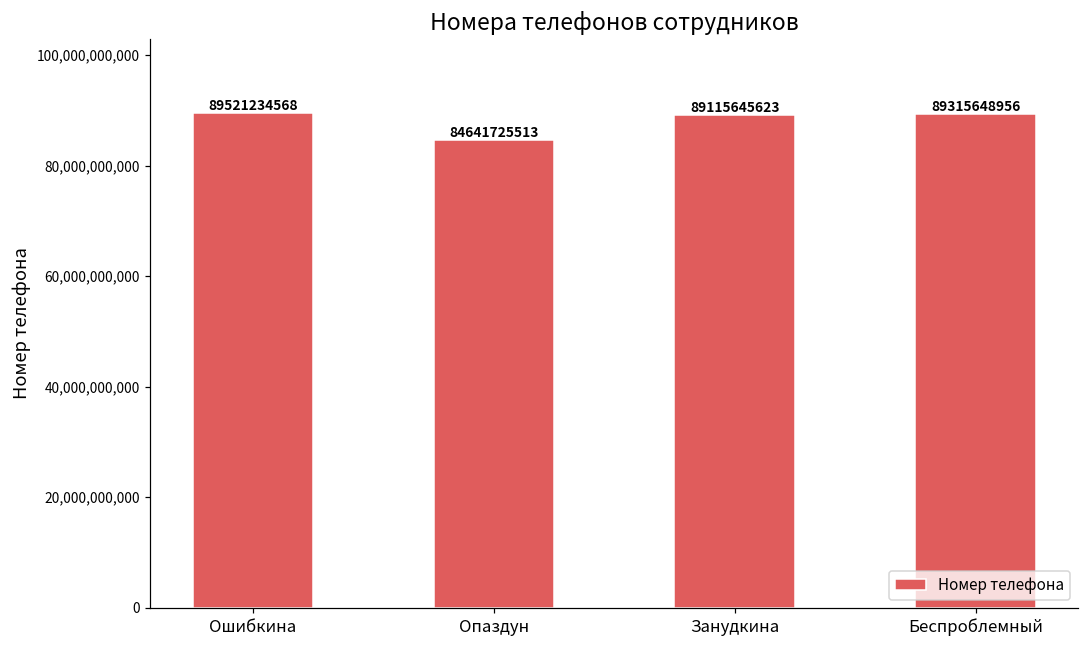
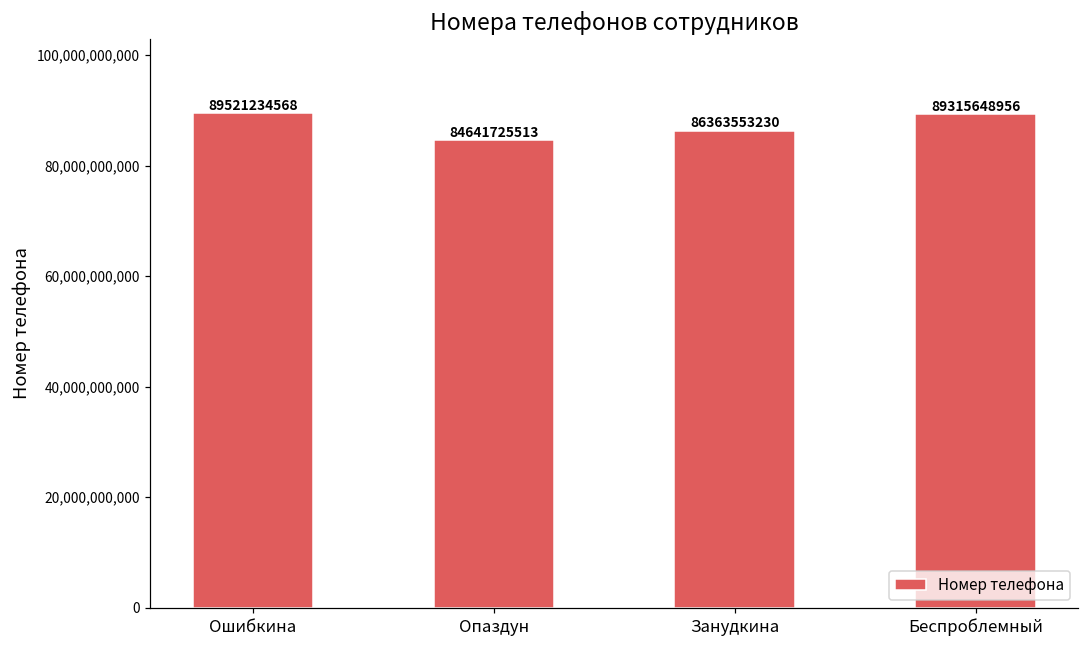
Занудкина: 89115645623 -> 86363553230
